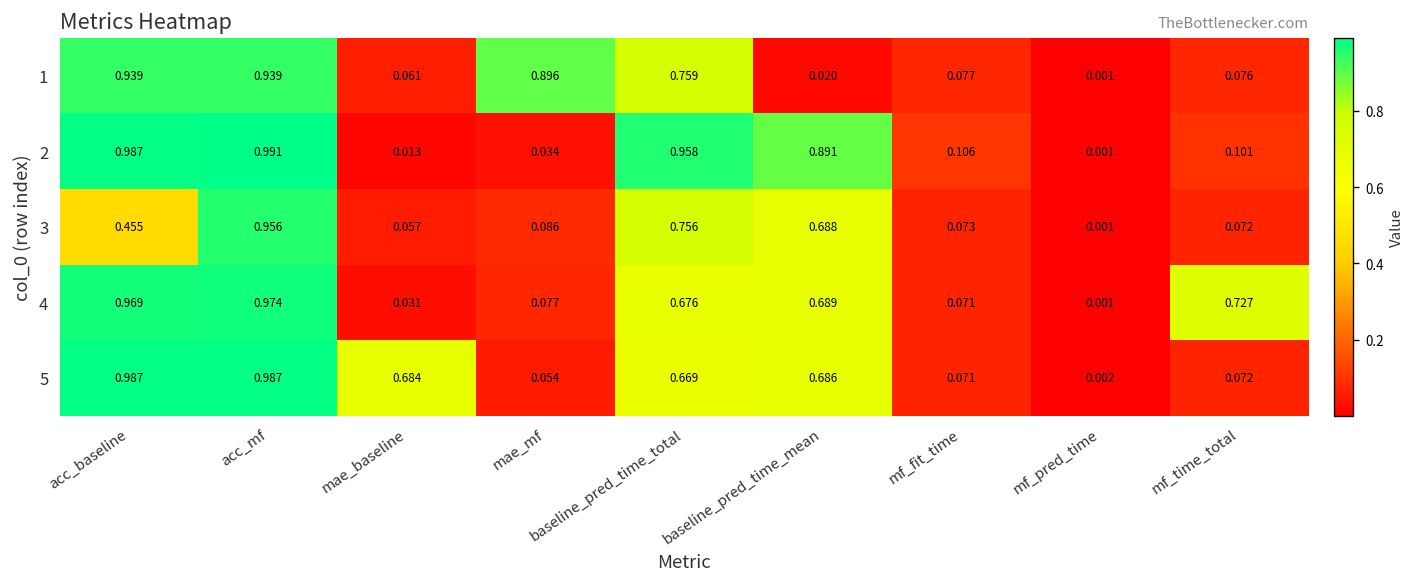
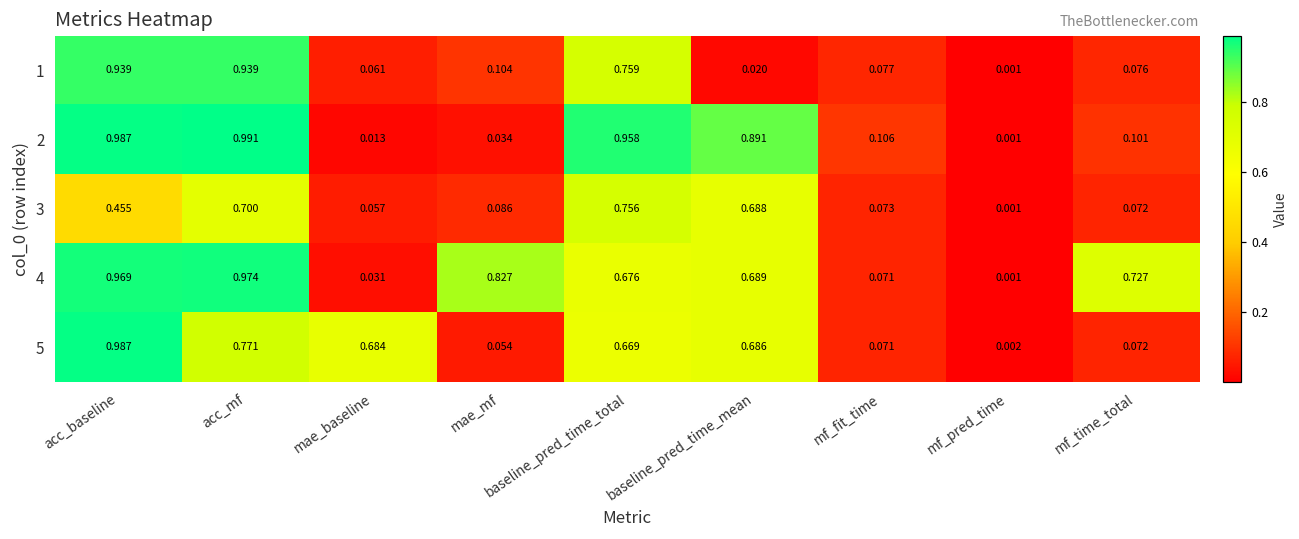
1, mae_mf: 0.896 -> 0.104
3, acc_mf: 0.956 -> 0.700
4, mae_mf: 0.077 -> 0.827
5, acc_mf: 0.987 -> 0.771
